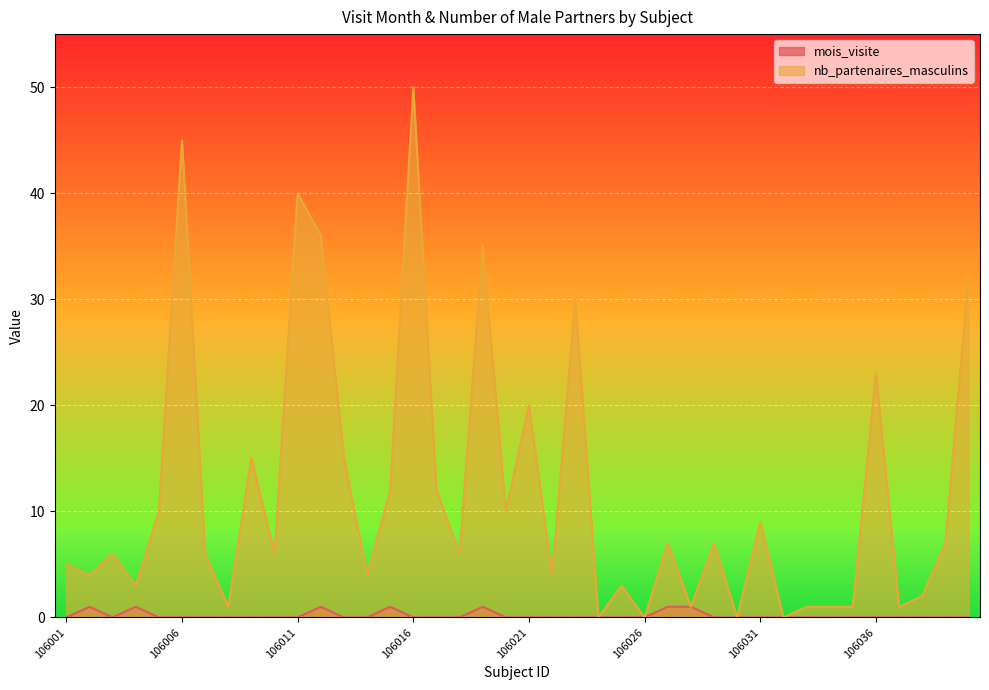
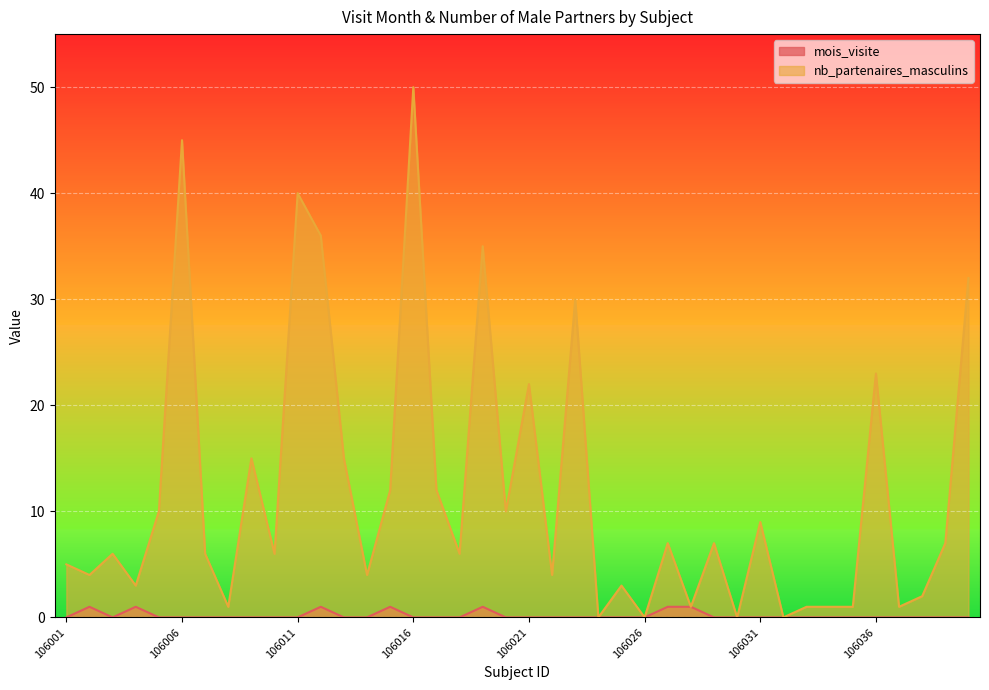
nb_partenaires_masculins, 106021: 20 -> 22
